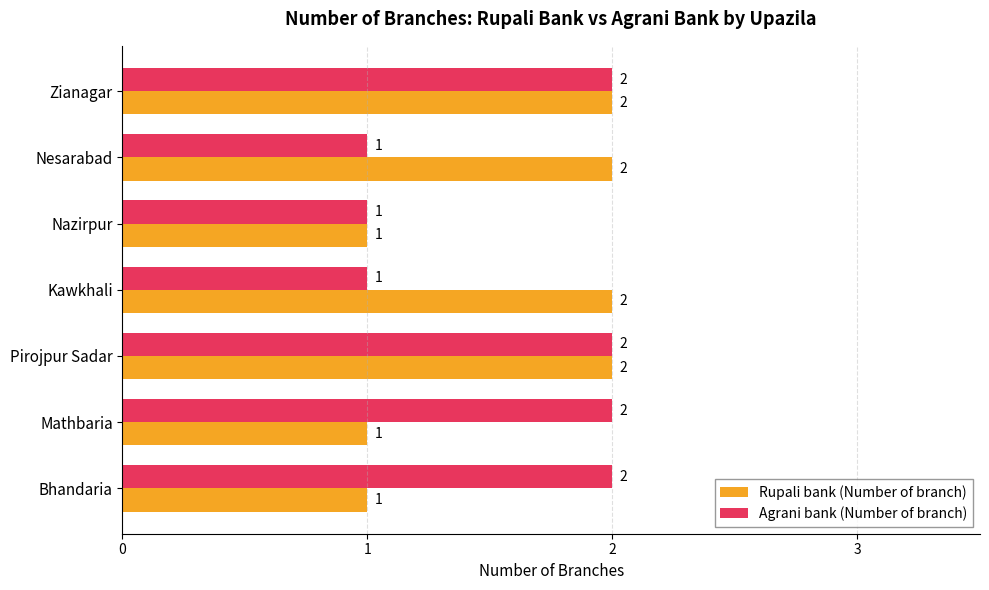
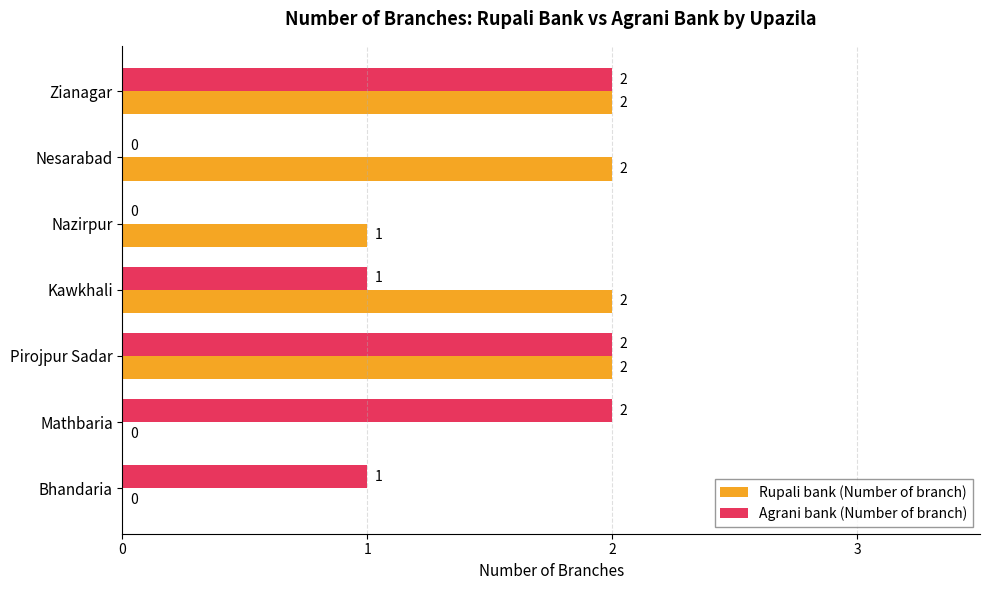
Agrani bank (Number of branch), Nesarabad: 1 -> 0
Agrani bank (Number of branch), Nazirpur: 1 -> 0
Rupali bank (Number of branch), Mathbaria: 1 -> 0
Agrani bank (Number of branch), Bhandaria: 2 -> 1
Rupali bank (Number of branch), Bhandaria: 1 -> 0
